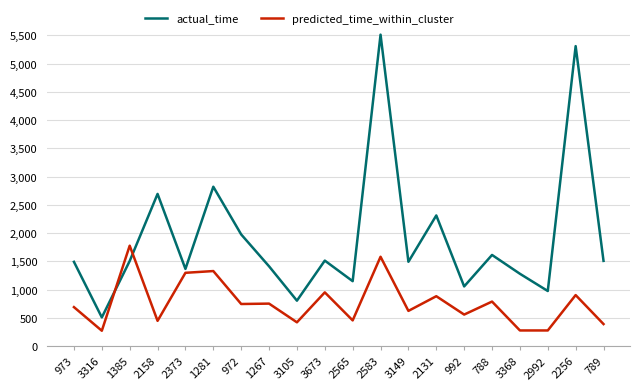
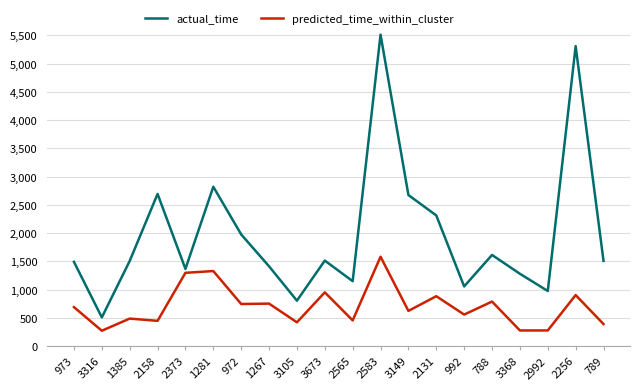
predicted_time_within_cluster, 1385: 1,800 -> 500
actual_time, 3149: 1,500 -> 2,700
